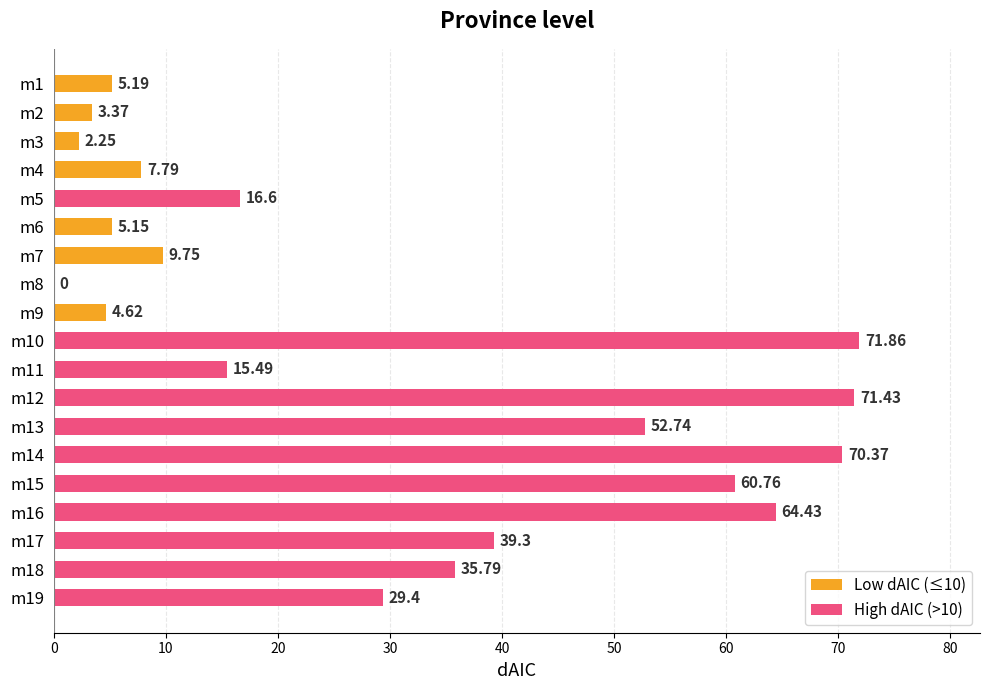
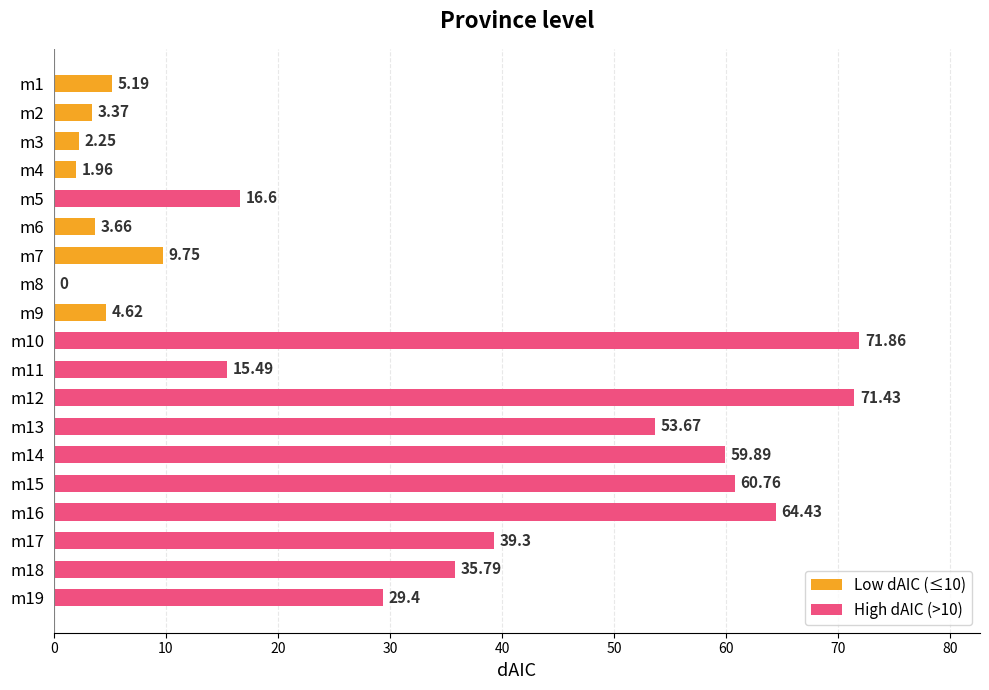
m4: 7.79 -> 1.96
m6: 5.15 -> 3.66
m13: 52.74 -> 53.67
m14: 70.37 -> 59.89
